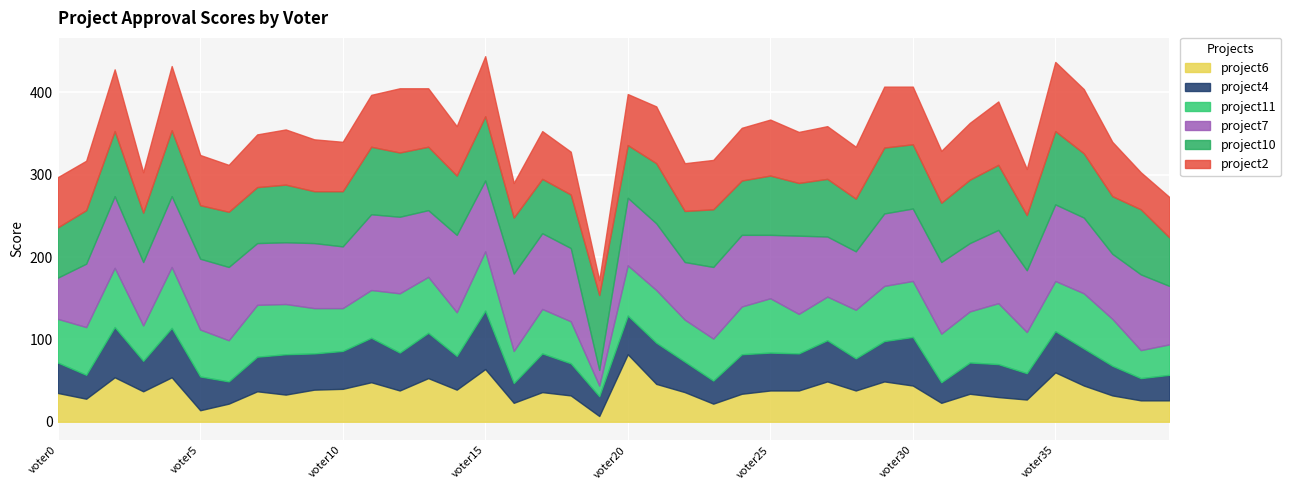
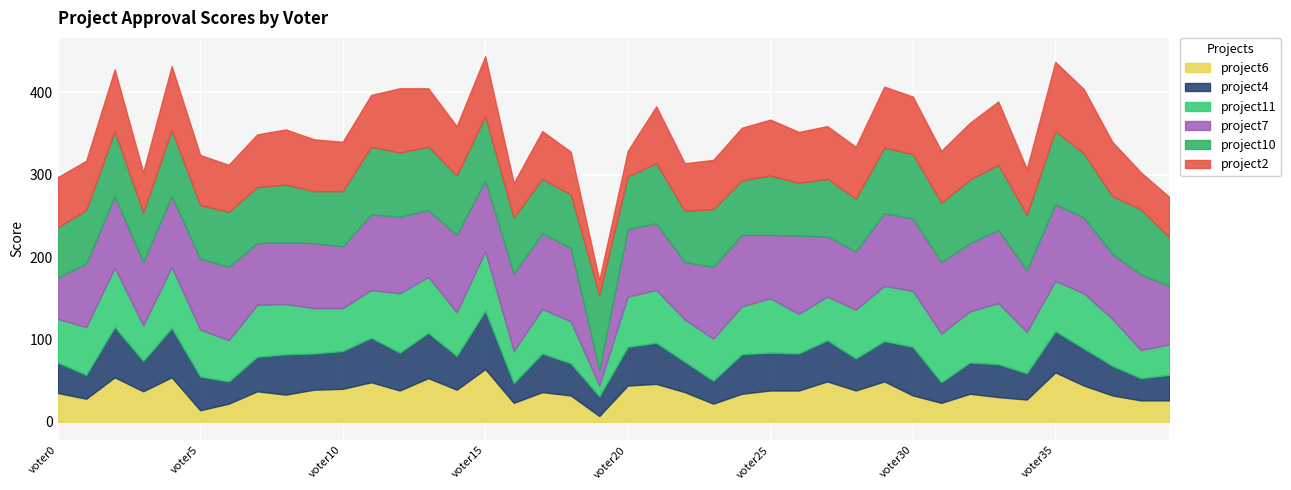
project6, voter20: 80 -> 40
project2, voter20: 60 -> 30
project6, voter30: 40 -> 30
